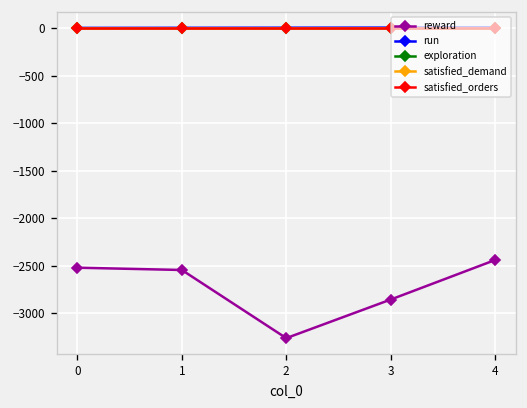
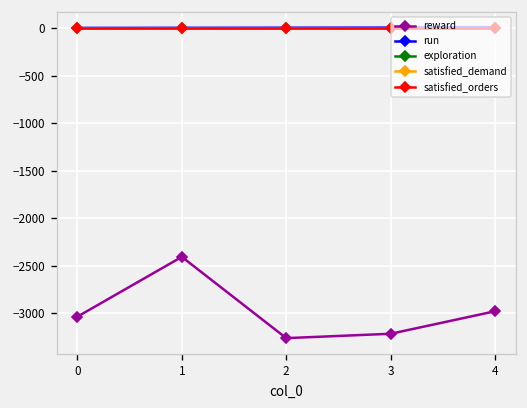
reward, 0: -2500 -> -3000
reward, 1: -2500 -> -2400
reward, 3: -2900 -> -3200
reward, 4: -2400 -> -3000
